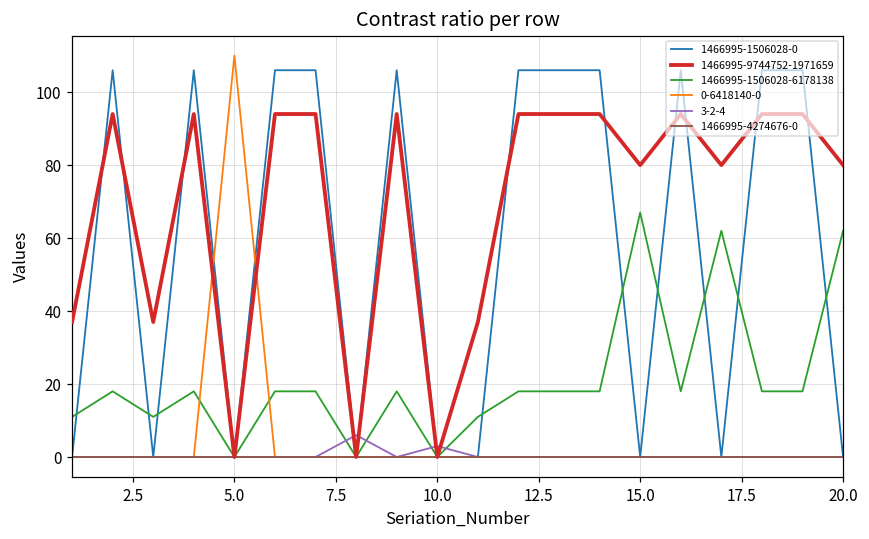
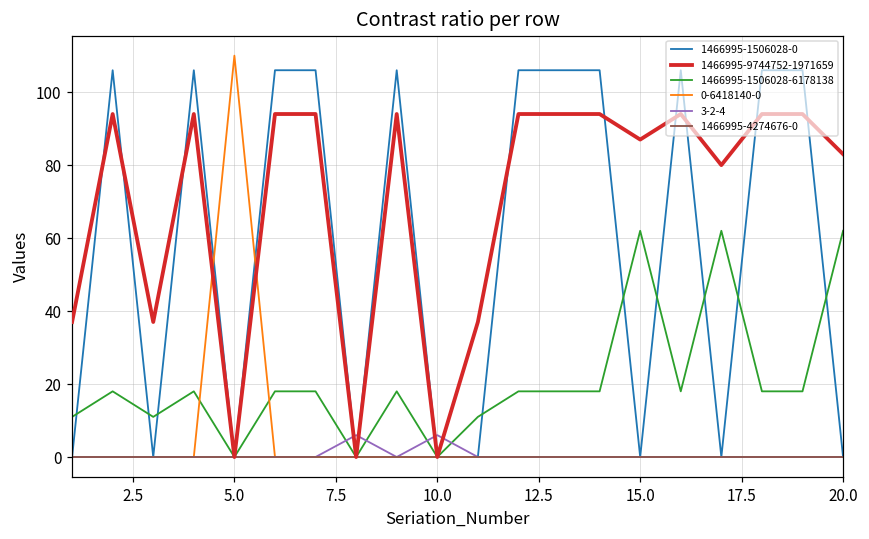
3-2-4, 10.0: 3 -> 6
1466995-9744752-1971659, 15.0: 80 -> 87
1466995-1506028-6178138, 15.0: 67 -> 62
1466995-9744752-1971659, 20.0: 80 -> 83
